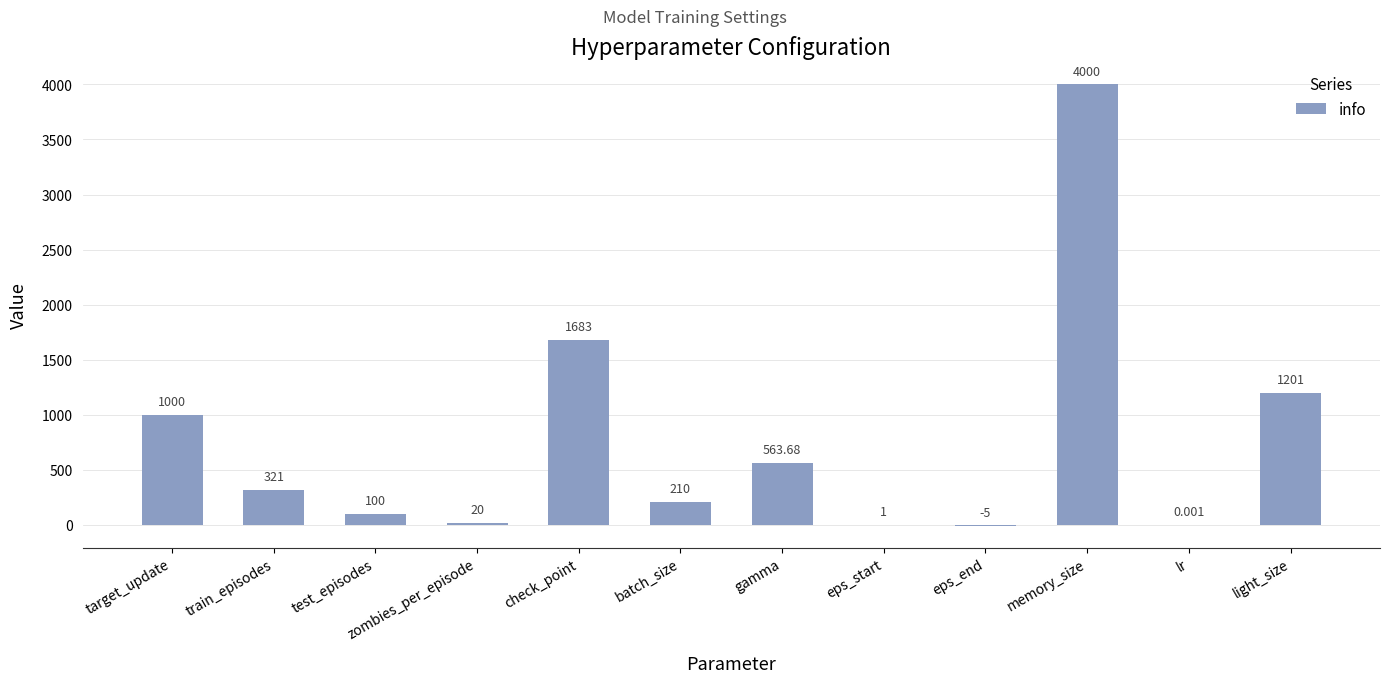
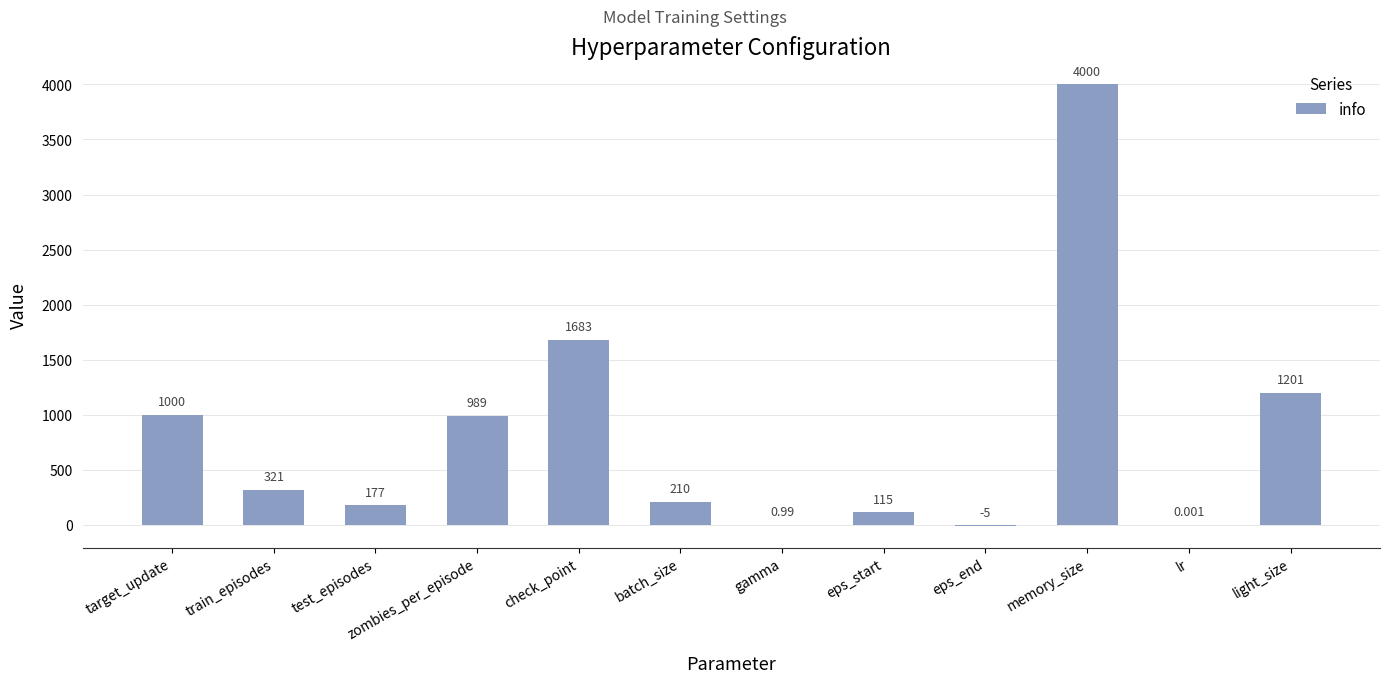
test_episodes: 100 -> 177
zombies_per_episode: 20 -> 989
gamma: 563.68 -> 0.99
eps_start: 1 -> 115
